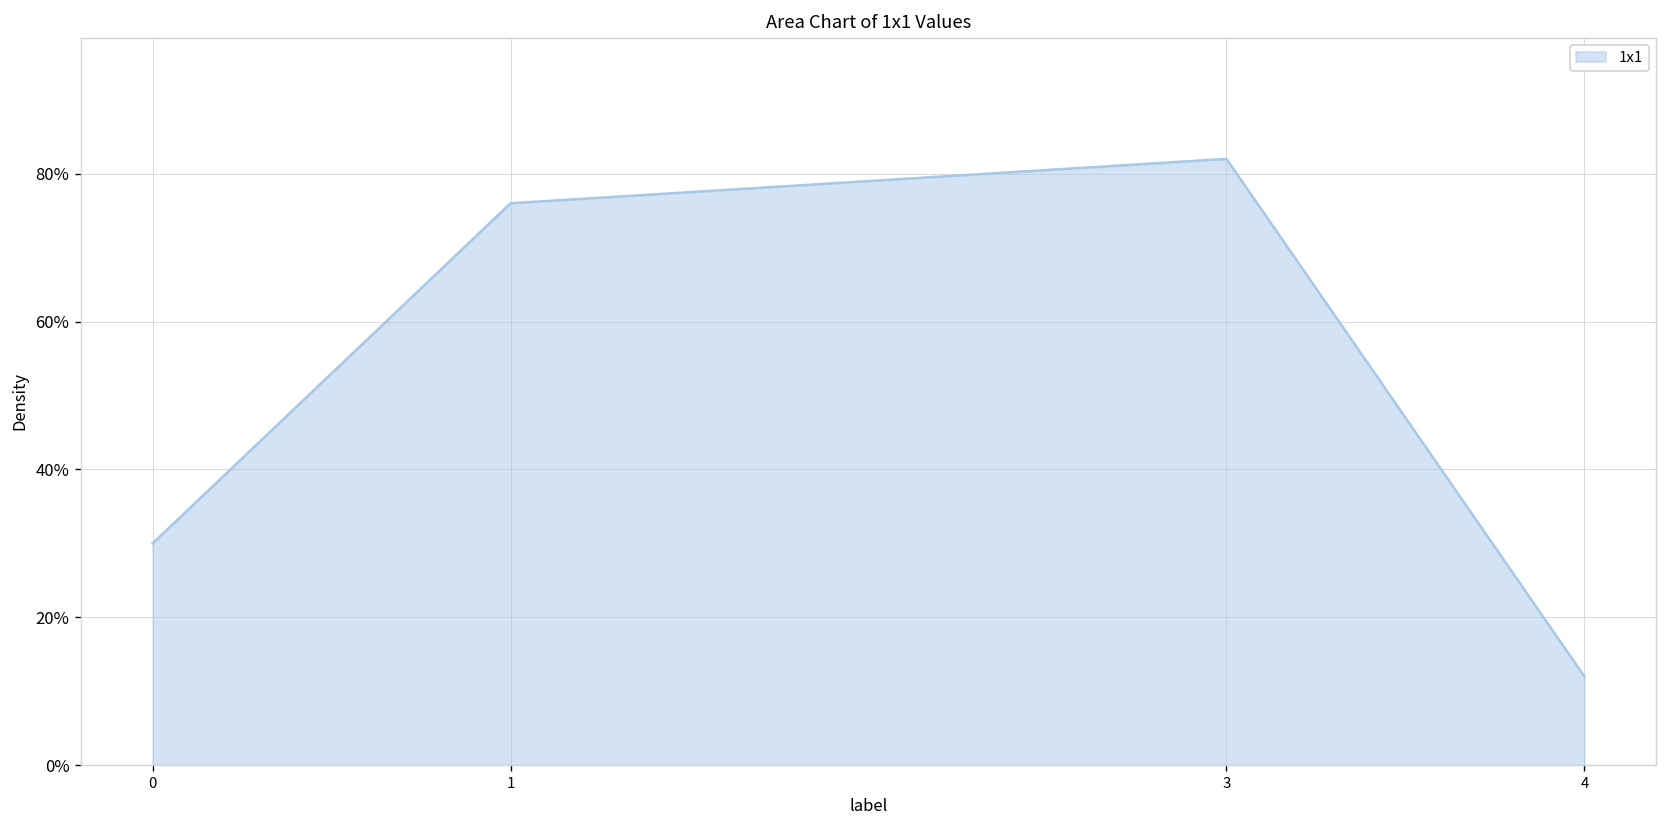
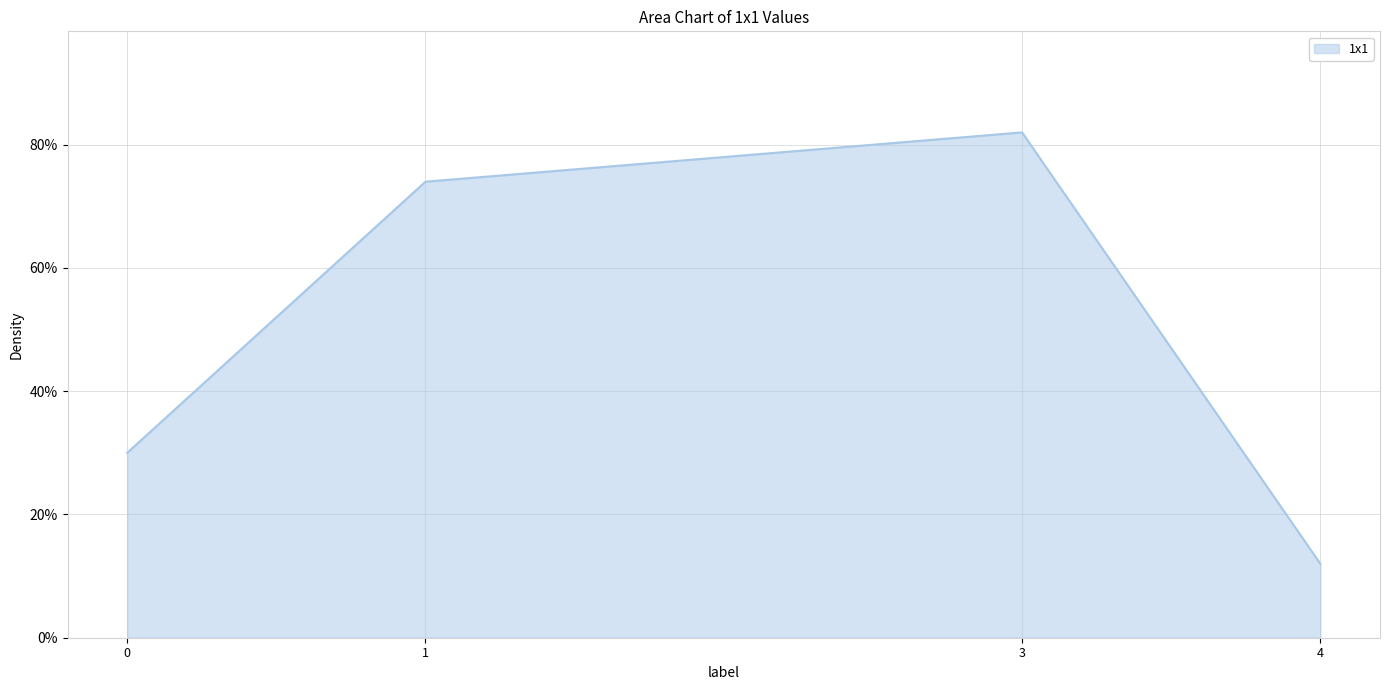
1: 76% -> 74%
